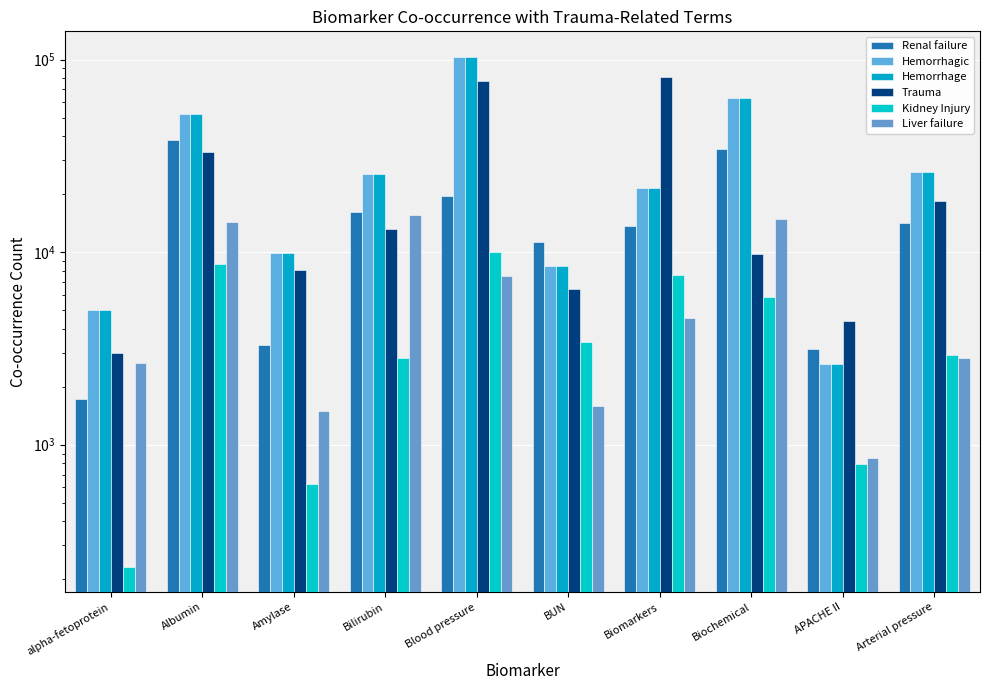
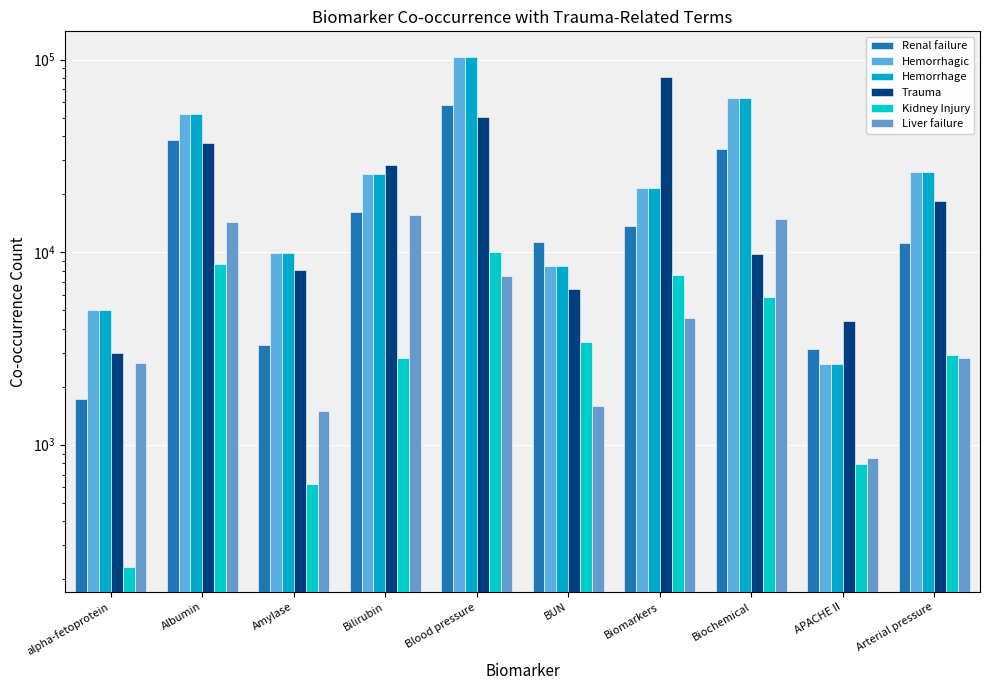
Trauma, Albumin: 33000 -> 37000
Trauma, Bilirubin: 13000 -> 28000
Renal failure, Blood pressure: 20000 -> 58000
Trauma, Blood pressure: 78000 -> 51000
Renal failure, Arterial pressure: 14000 -> 11000
